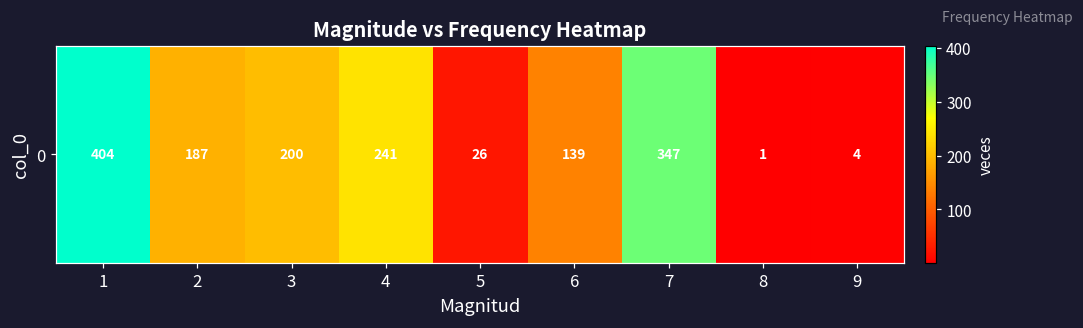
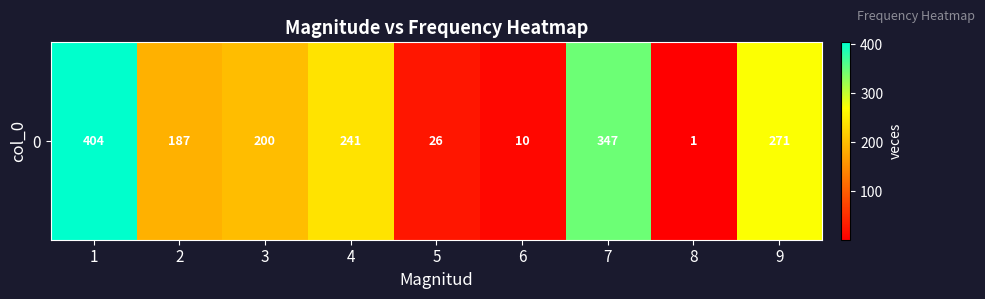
0, 6: 139 -> 10
0, 9: 4 -> 271
